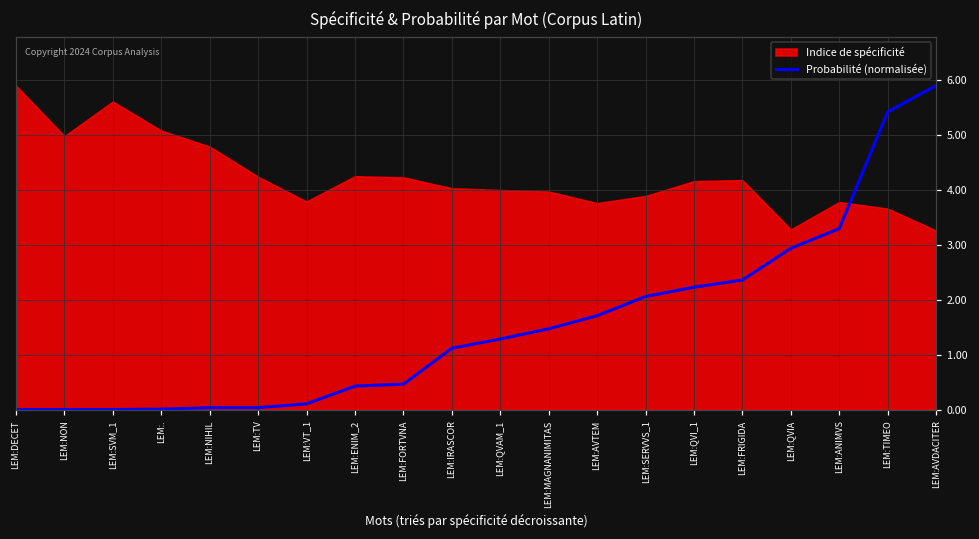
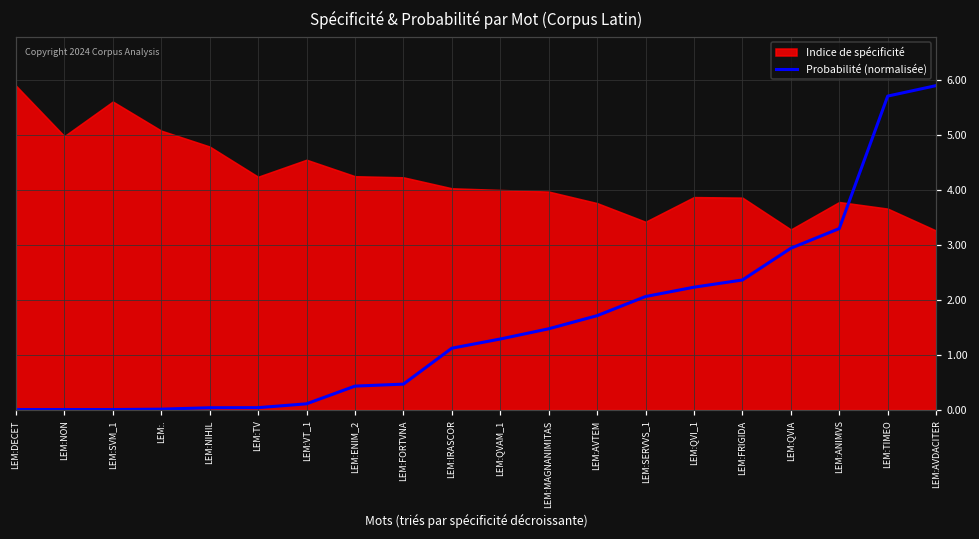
Indice de spécificité, LEM:VT_1: 3.8 -> 4.6
Indice de spécificité, LEM:SERVVS_1: 3.9 -> 3.4
Indice de spécificité, LEM:QVI_1: 4.2 -> 3.9
Indice de spécificité, LEM:FRIGIDA: 4.2 -> 3.9
Probabilité (normalisée), LEM:TIMEO: 5.4 -> 5.7
